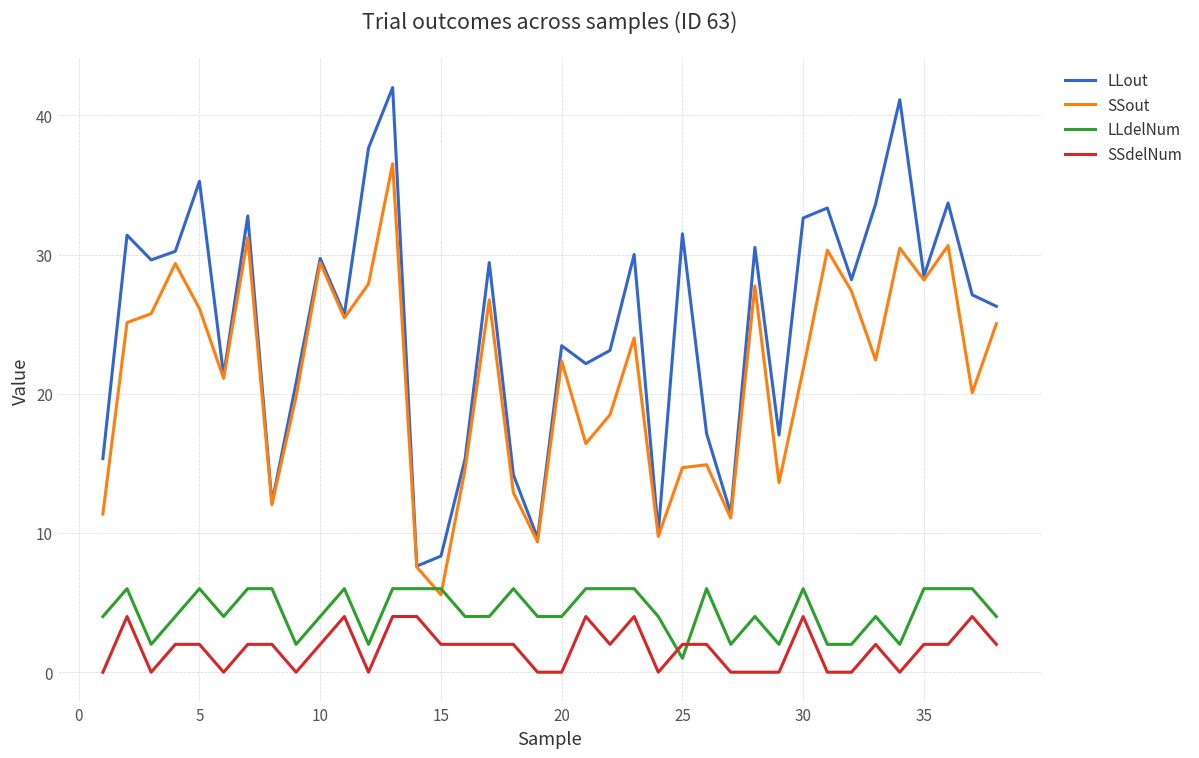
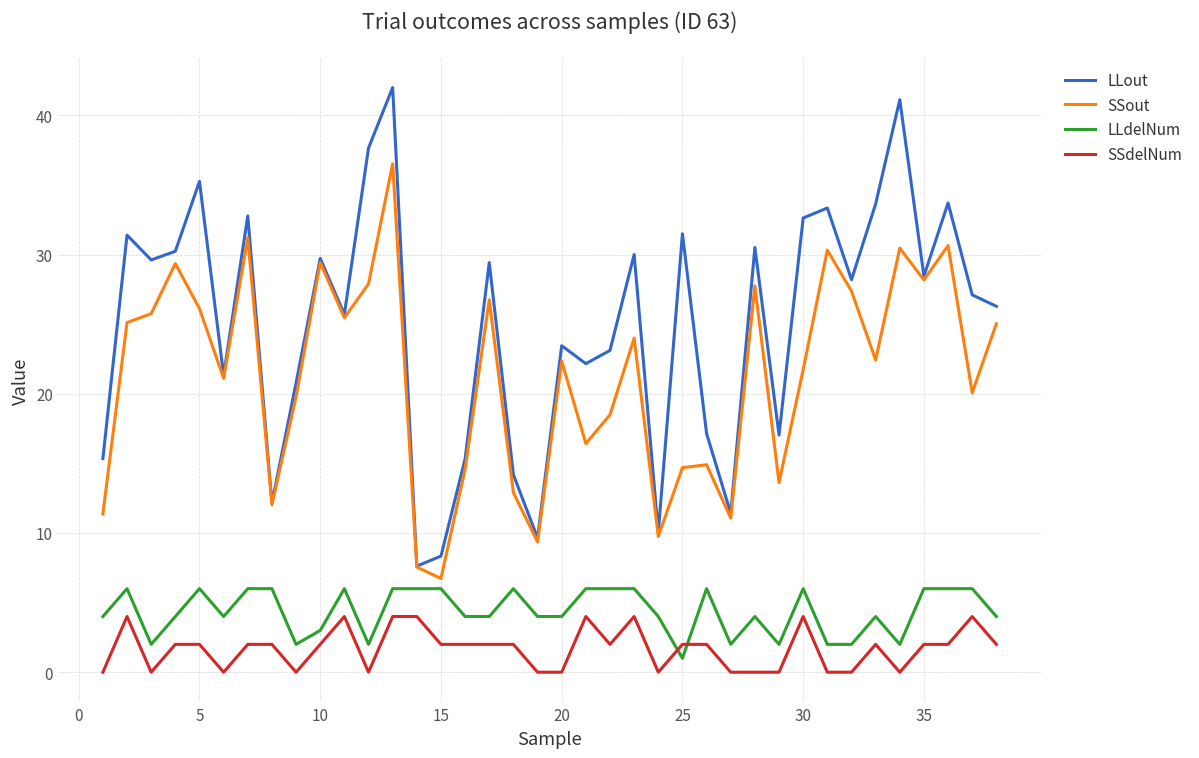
LLdelNum, 10: 4 -> 3
SSout, 15: 5.6 -> 6.7
